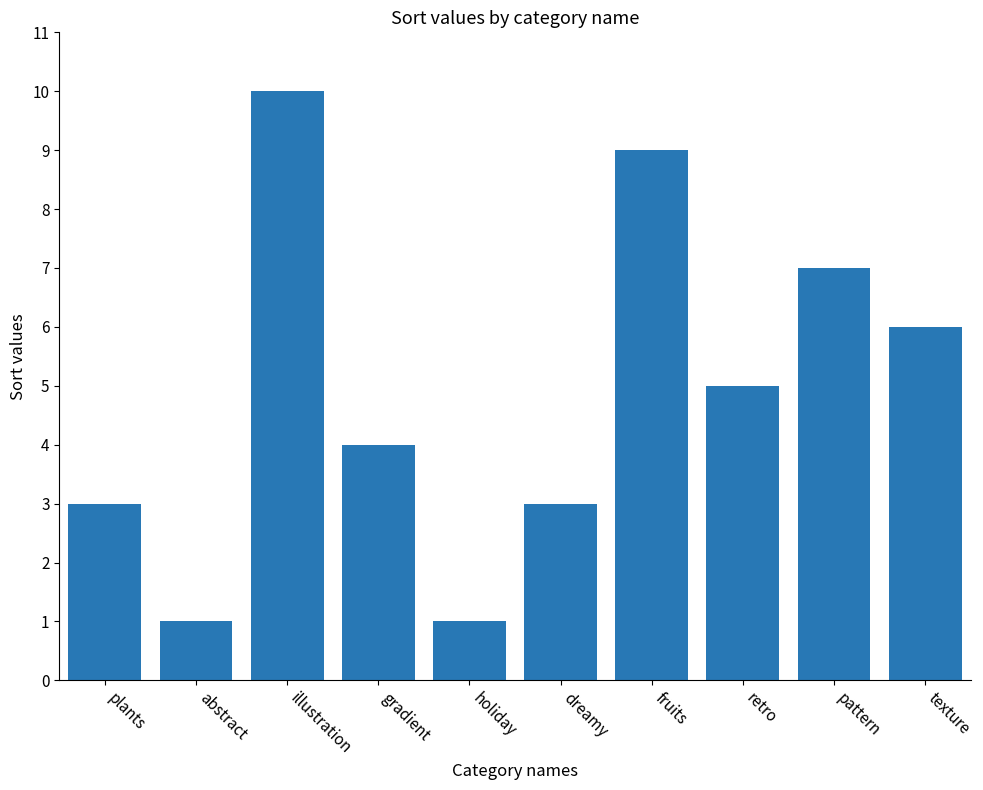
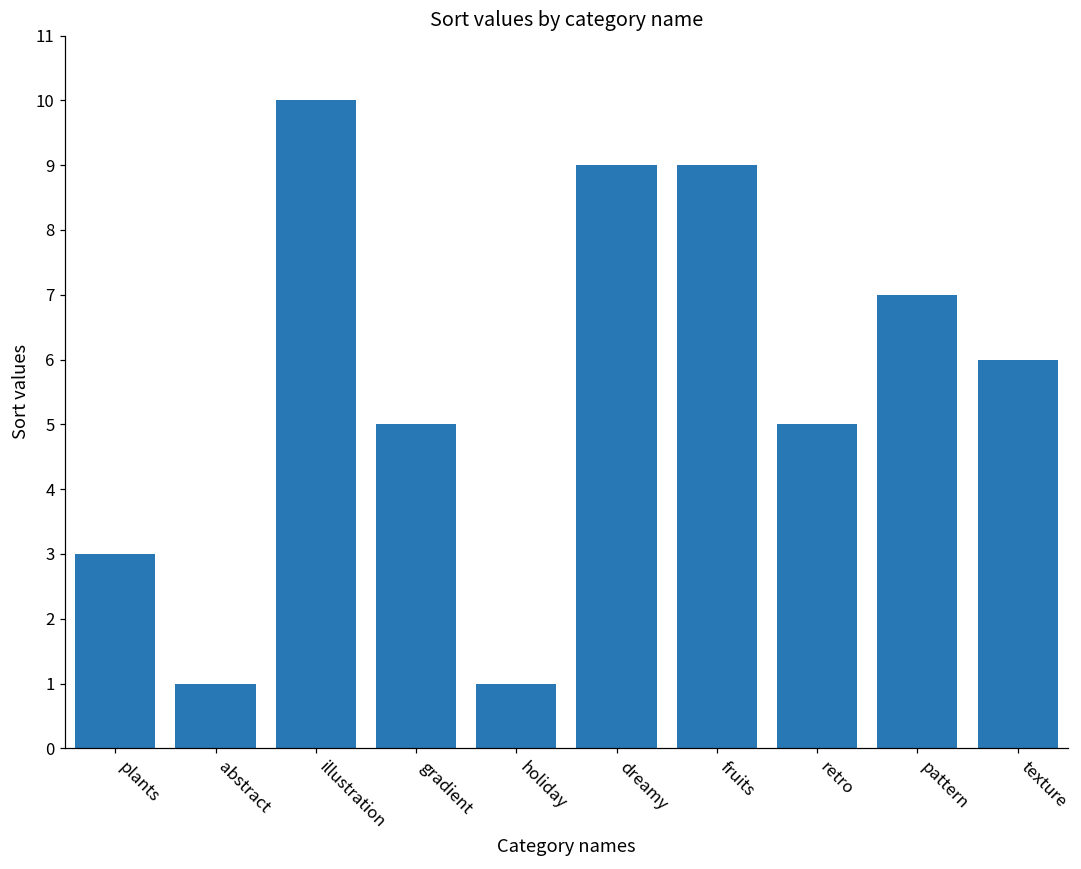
gradient: 4 -> 5
dreamy: 3 -> 9
